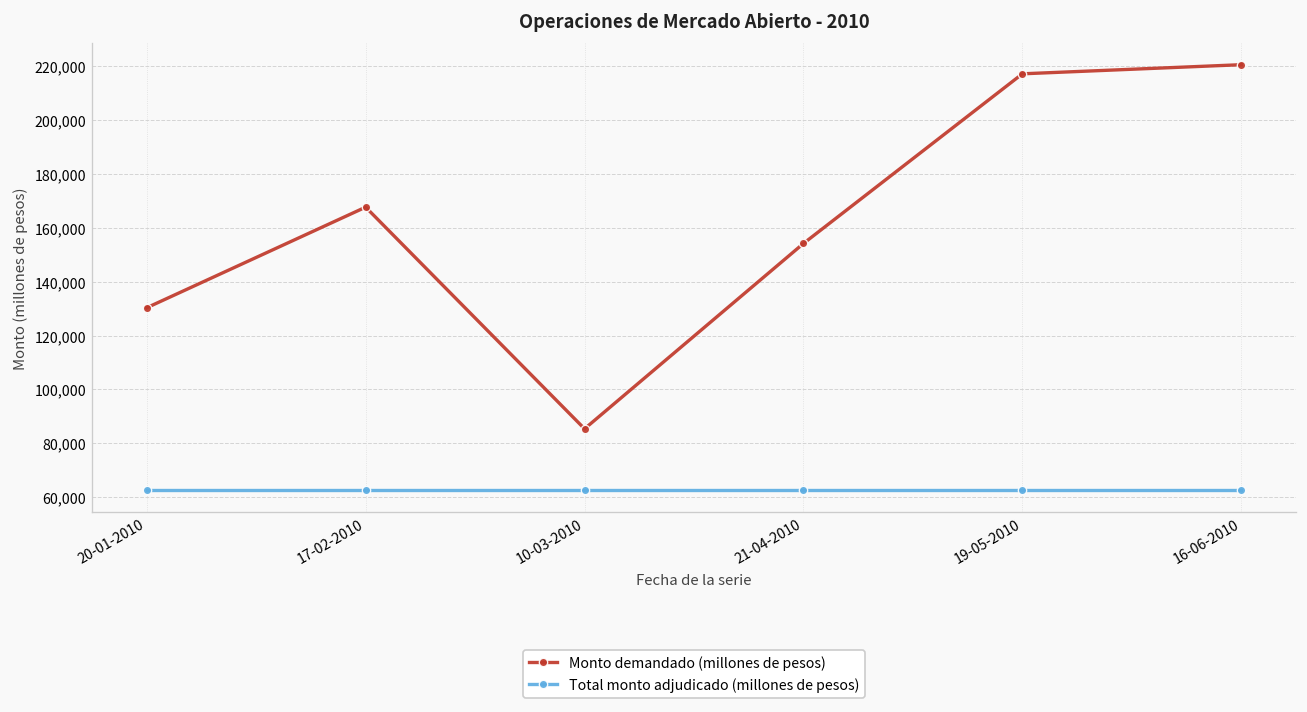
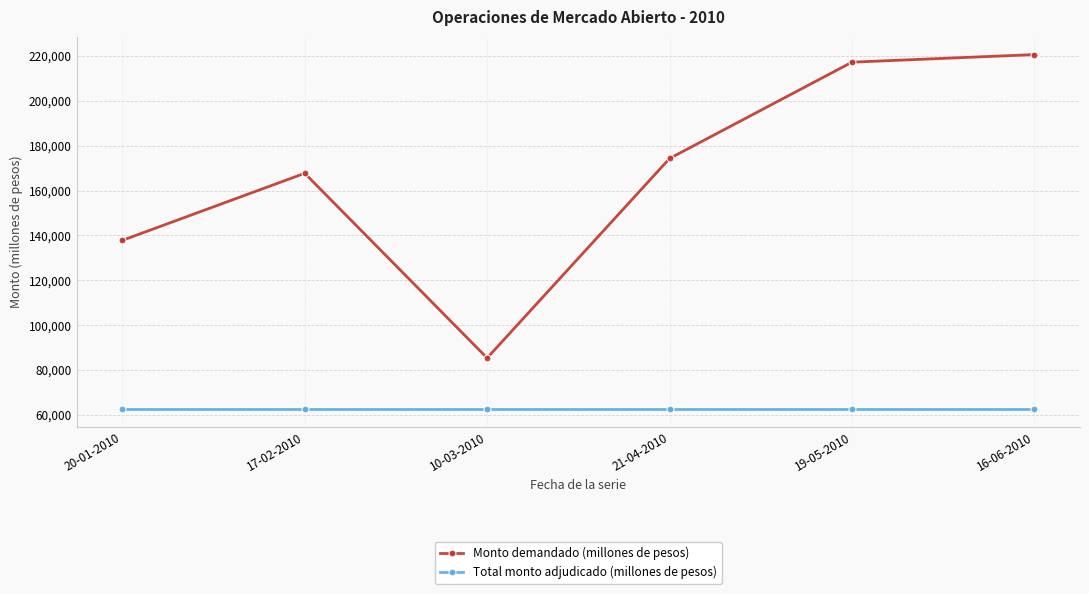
Monto demandado (millones de pesos), 20-01-2010: 130,000 -> 138,000
Monto demandado (millones de pesos), 21-04-2010: 154,000 -> 174,000
